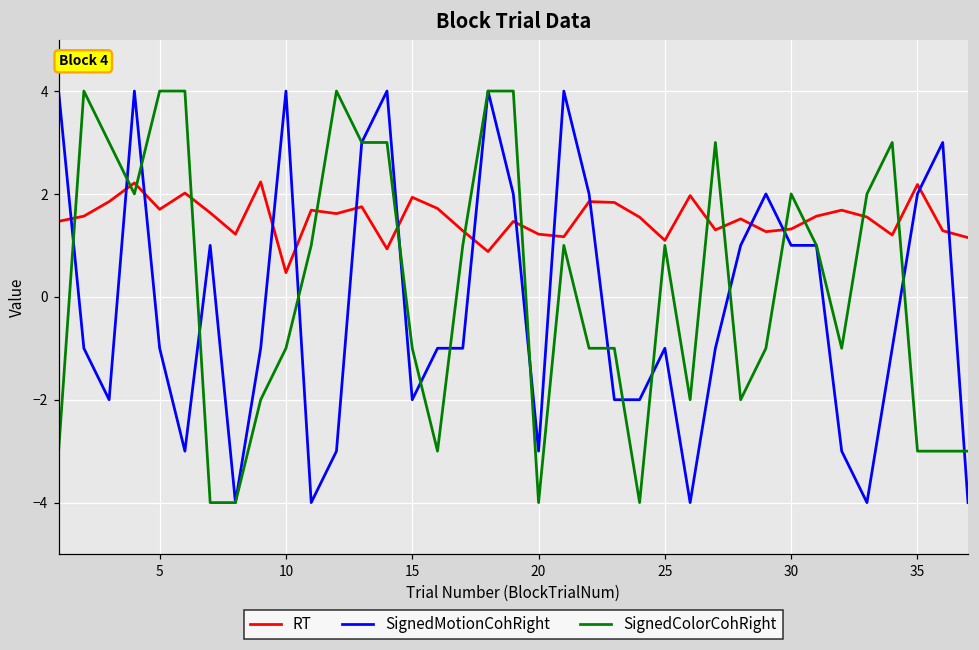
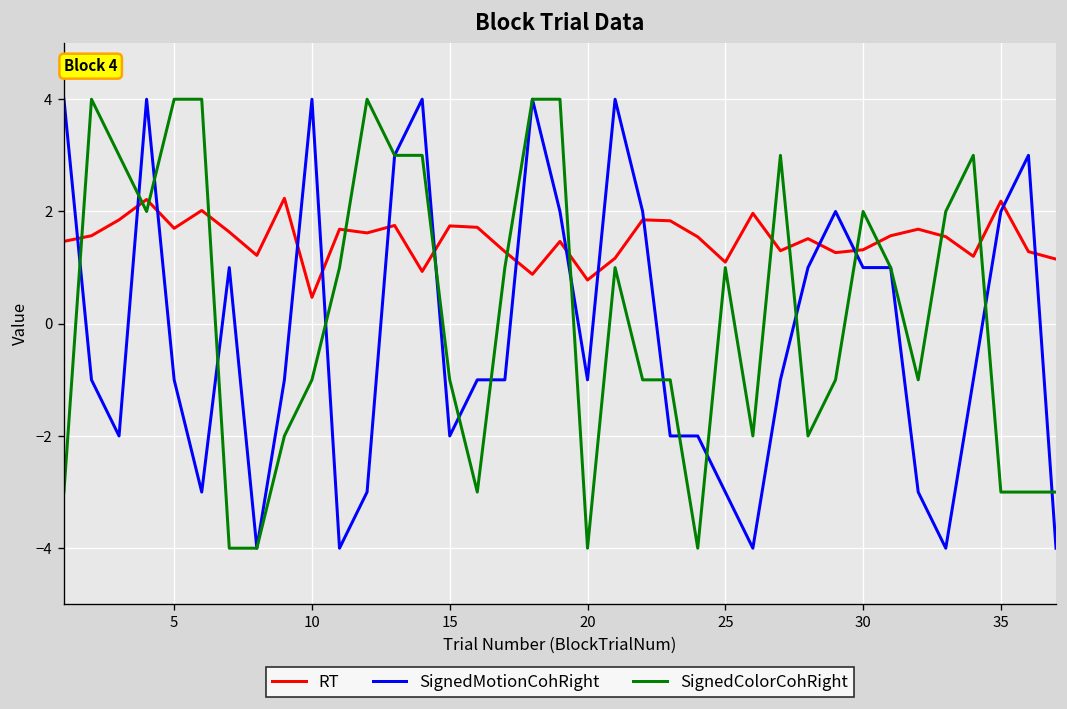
RT, 15: 1.9 -> 1.7
RT, 20: 1.2 -> 0.8
SignedMotionCohRight, 20: -3 -> -1
SignedMotionCohRight, 25: -1 -> -3
